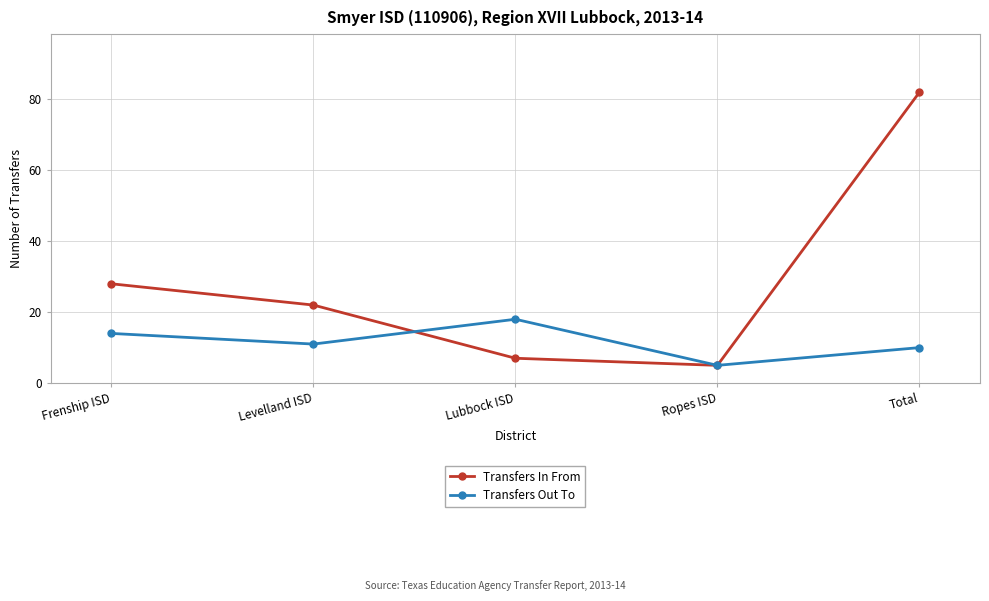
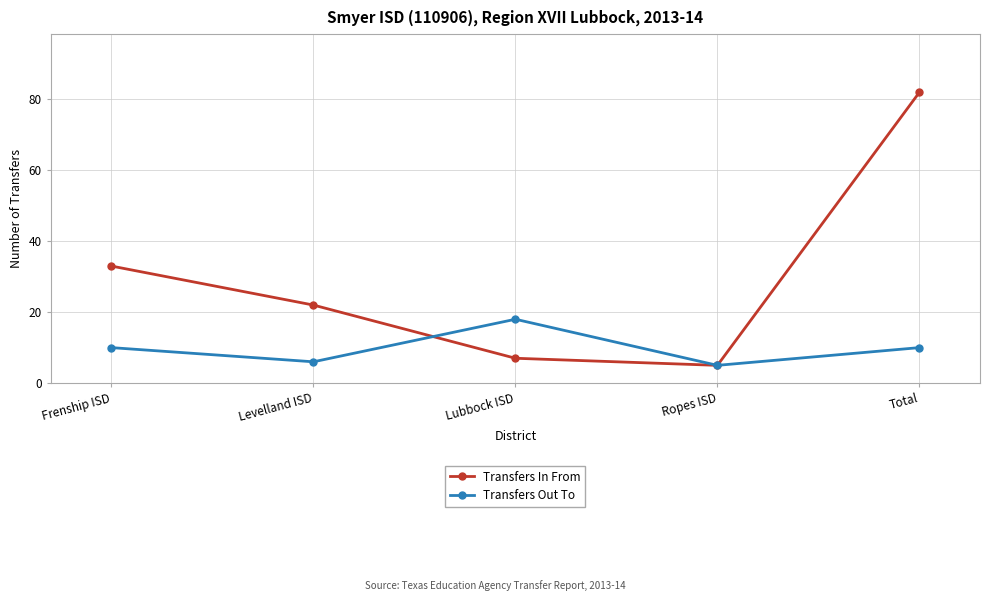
Transfers In From, Frenship ISD: 28 -> 33
Transfers Out To, Frenship ISD: 14 -> 10
Transfers Out To, Levelland ISD: 11 -> 6
